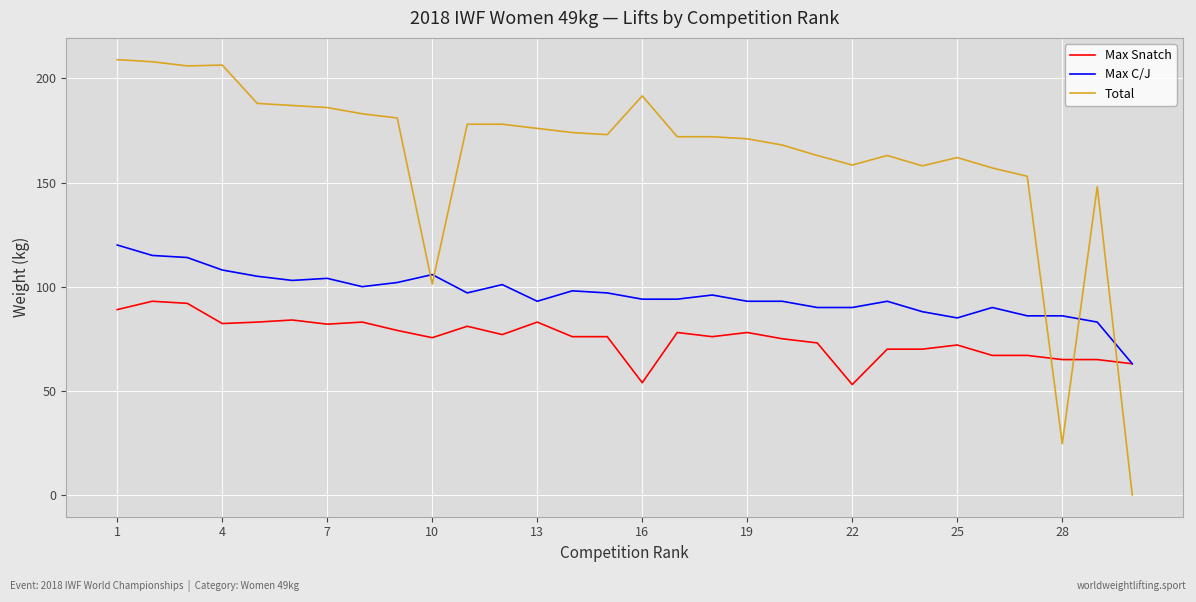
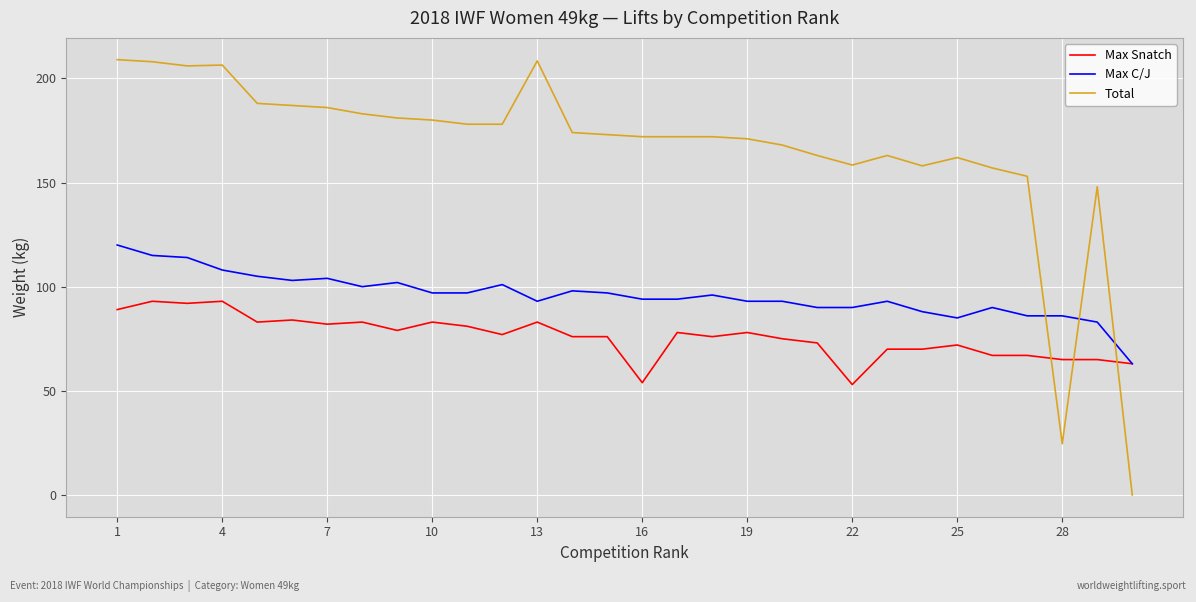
Max Snatch, 4: 82 -> 93
Max Snatch, 10: 76 -> 83
Max C/J, 10: 106 -> 97
Total, 10: 101 -> 180
Total, 13: 176 -> 208
Total, 16: 192 -> 172
